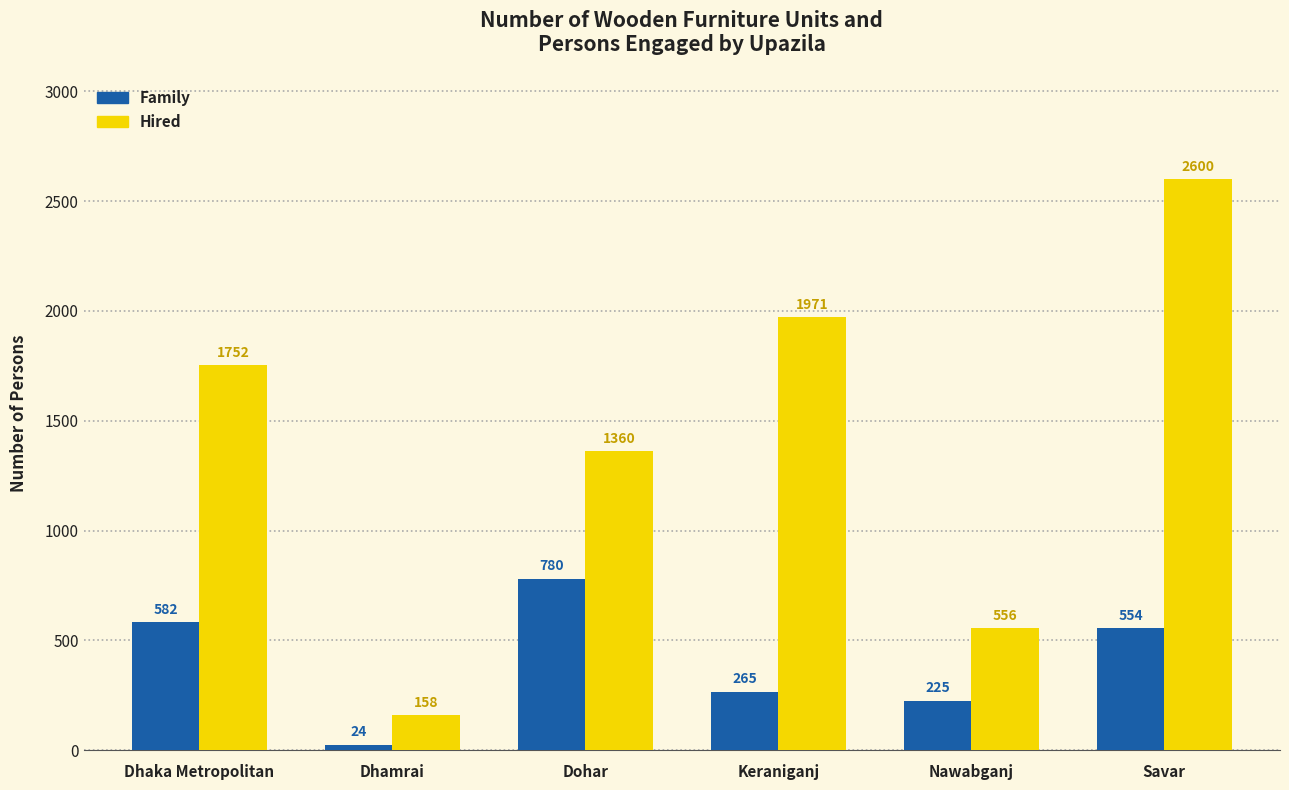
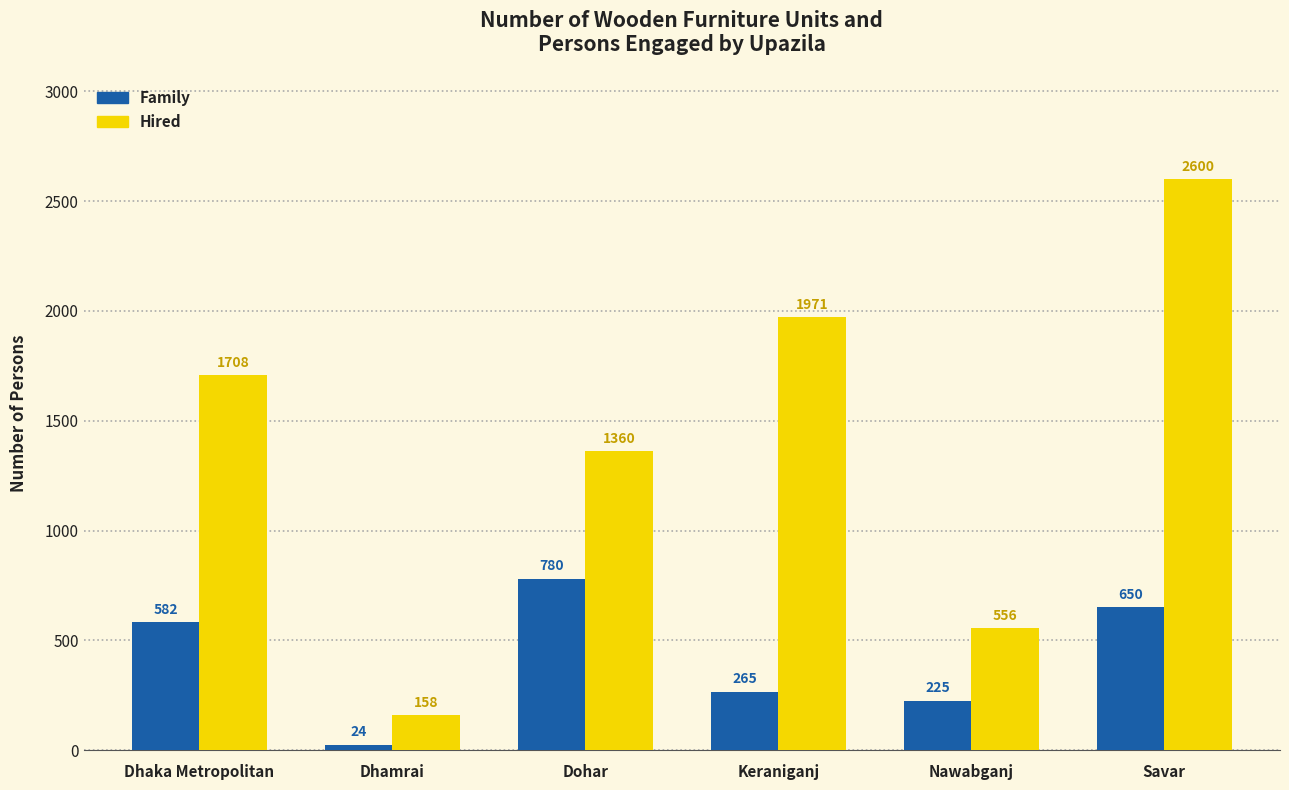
Hired, Dhaka Metropolitan: 1752 -> 1708
Family, Savar: 554 -> 650
